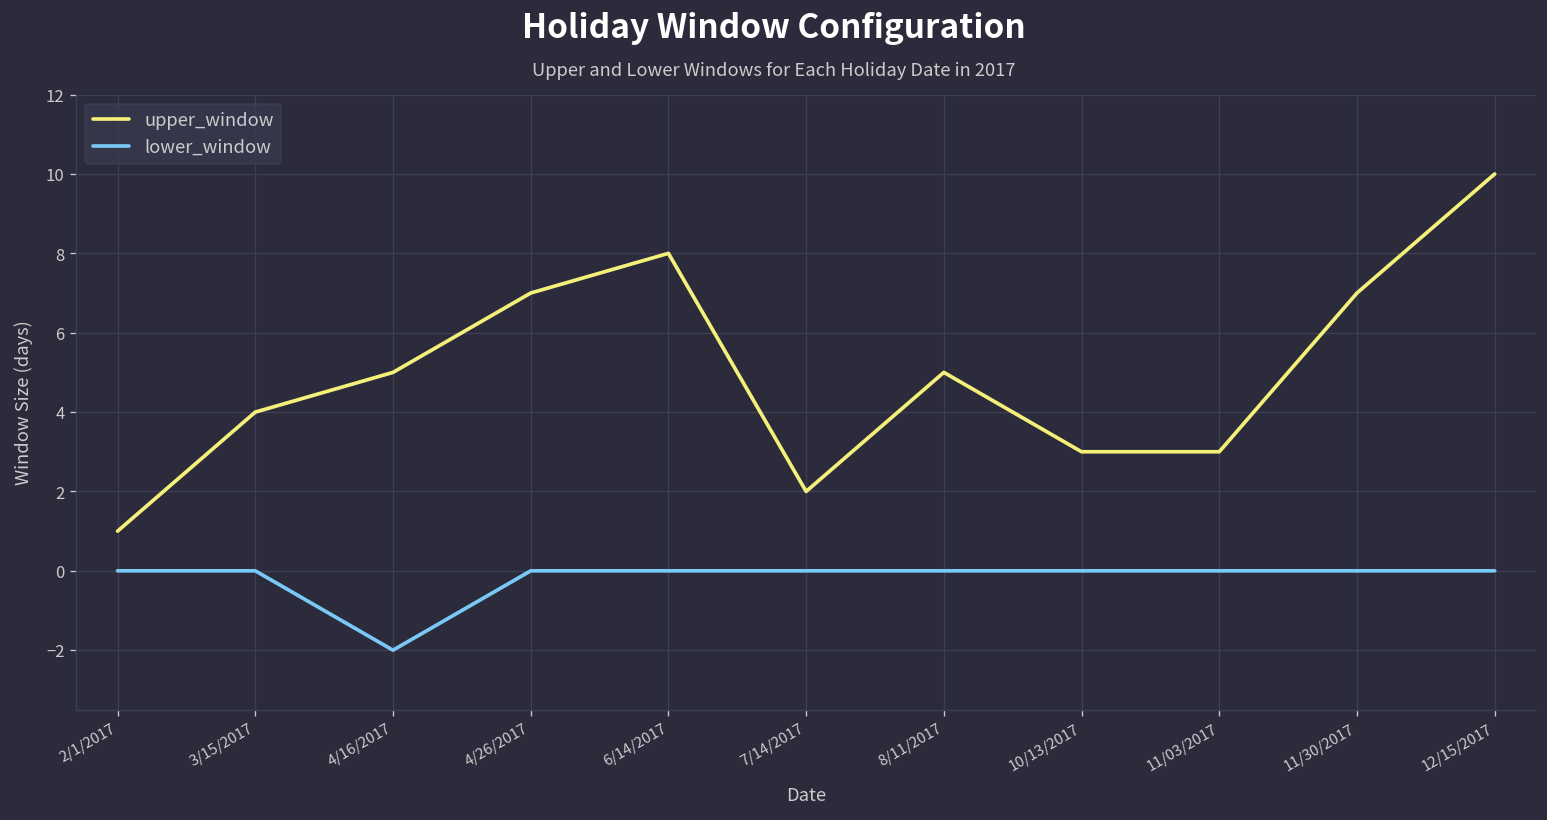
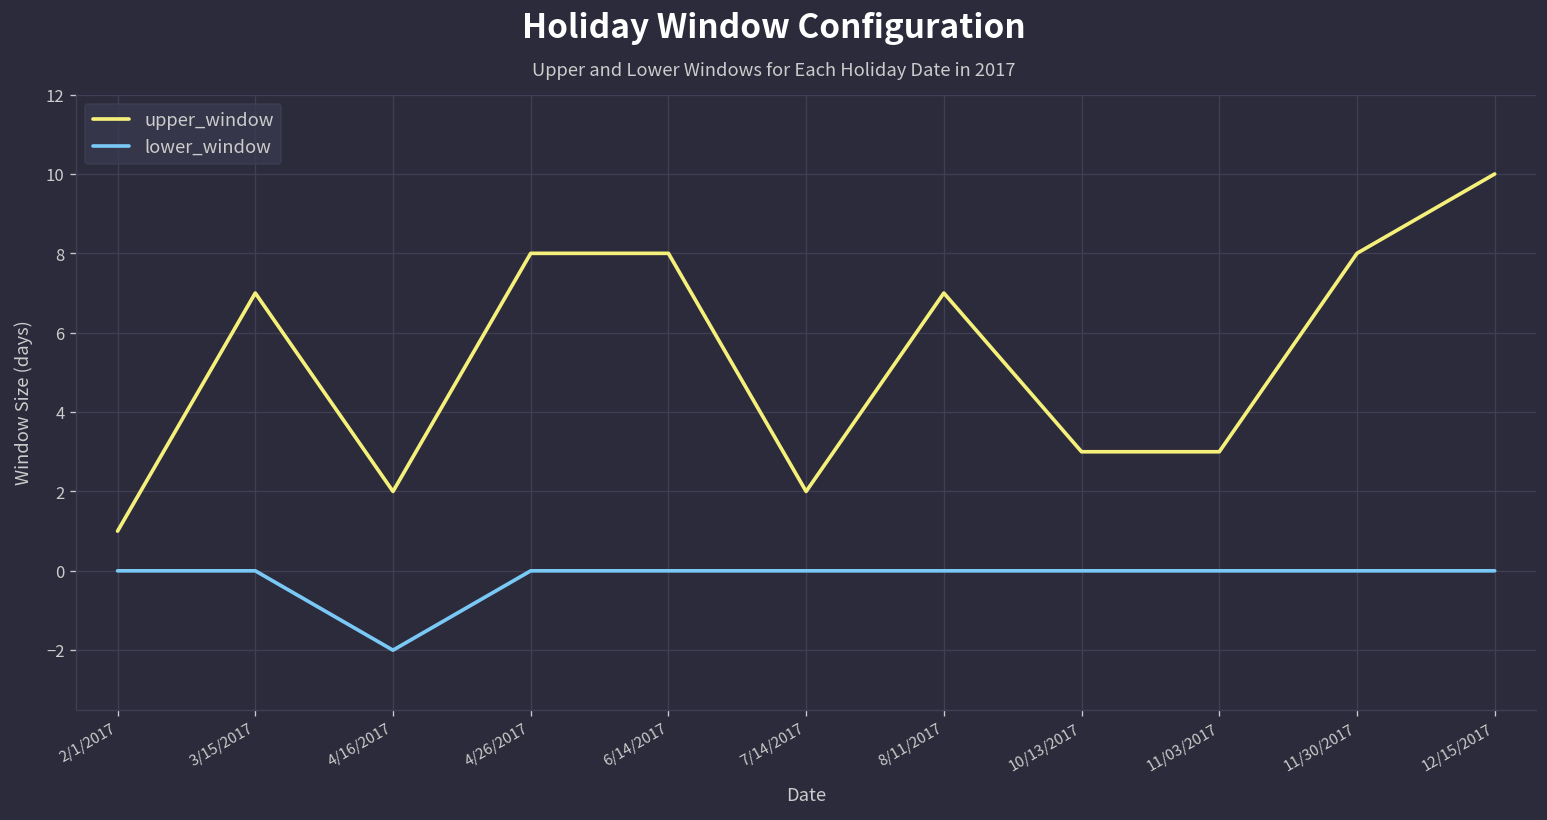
upper_window, 3/15/2017: 4 -> 7
upper_window, 4/16/2017: 5 -> 2
upper_window, 4/26/2017: 7 -> 8
upper_window, 8/11/2017: 5 -> 7
upper_window, 11/30/2017: 7 -> 8
